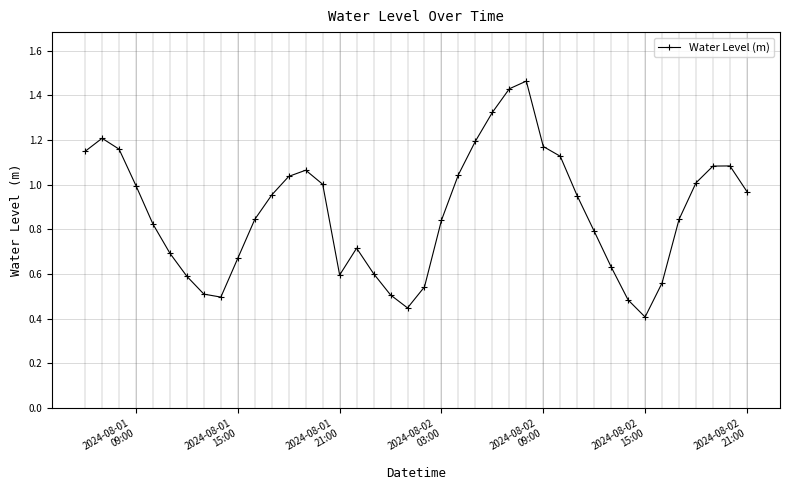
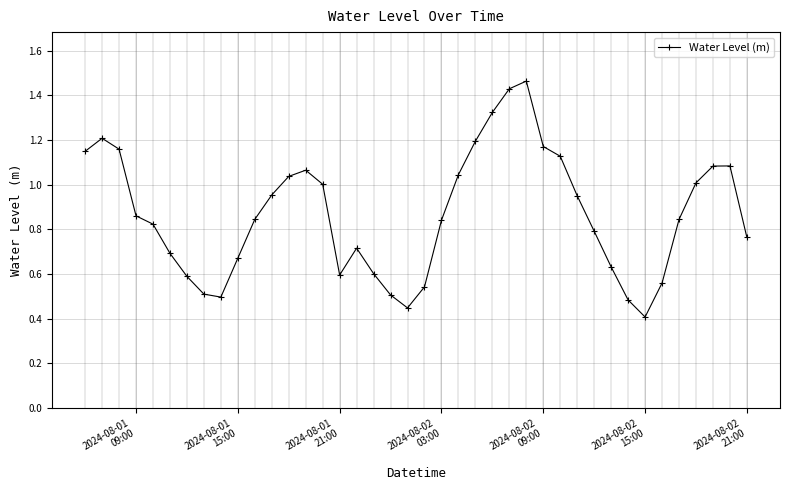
2024-08-01 09:00: 1.00 -> 0.86
2024-08-02 21:00: 0.97 -> 0.76
